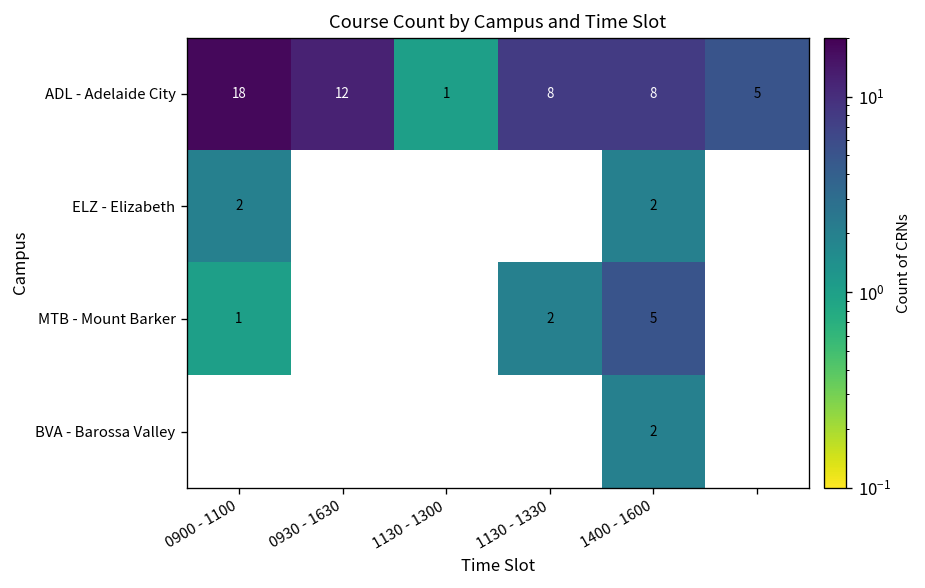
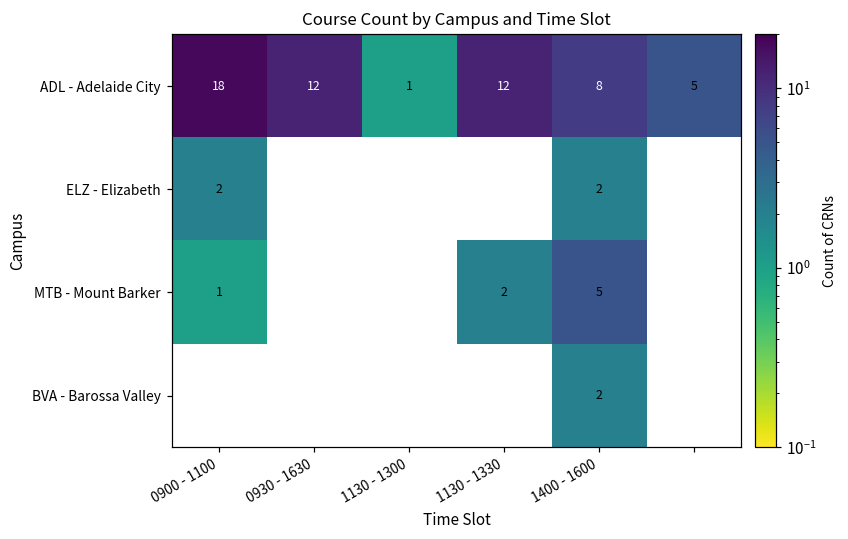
ADL - Adelaide City, 1130 - 1330: 8 -> 12
